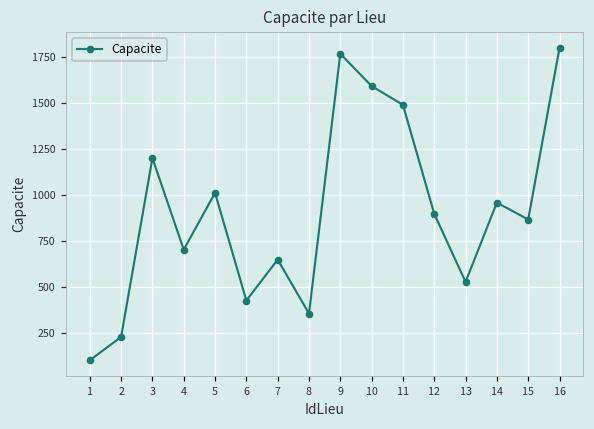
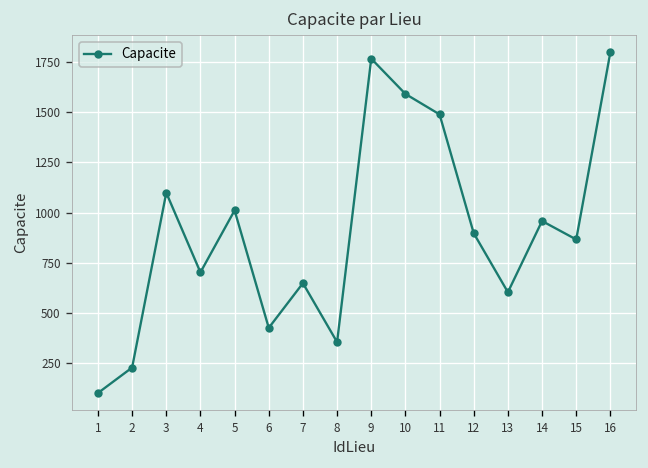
3: 1200 -> 1100
13: 530 -> 600
